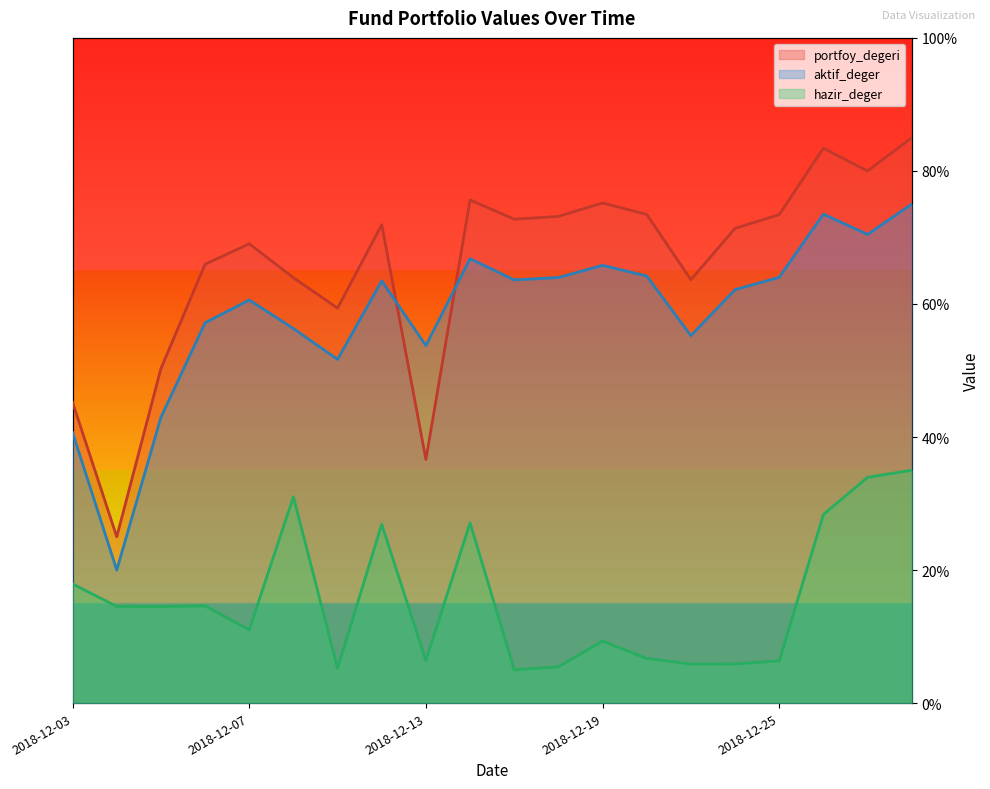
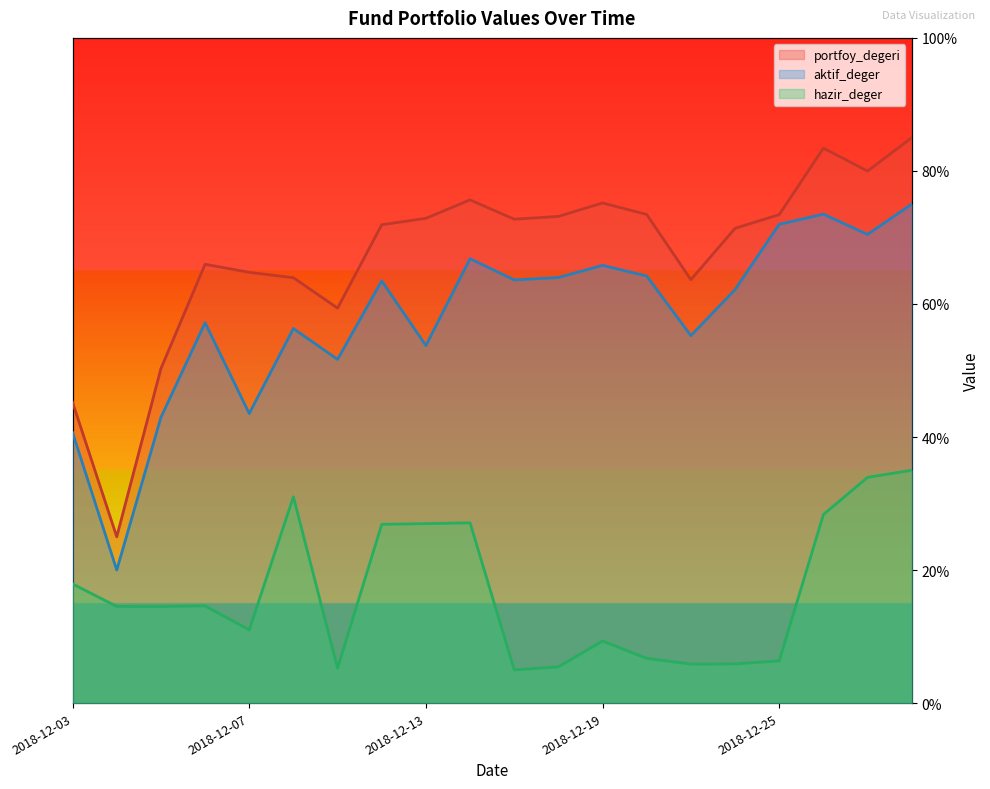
portfoy_degeri, 2018-12-07: 69% -> 65%
aktif_deger, 2018-12-07: 61% -> 44%
portfoy_degeri, 2018-12-13: 37% -> 73%
hazir_deger, 2018-12-13: 6% -> 27%
aktif_deger, 2018-12-25: 64% -> 72%
